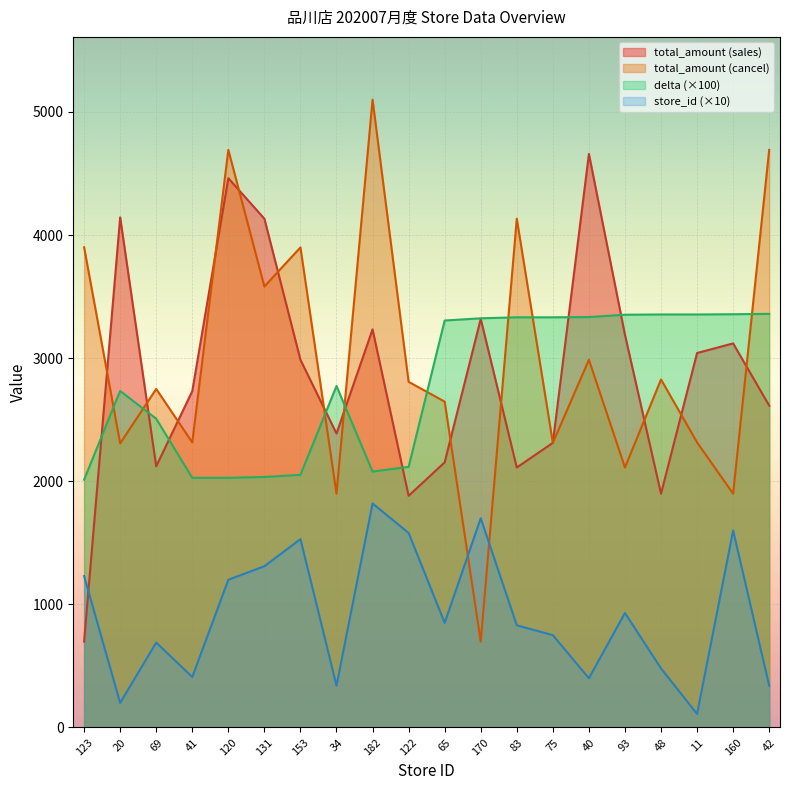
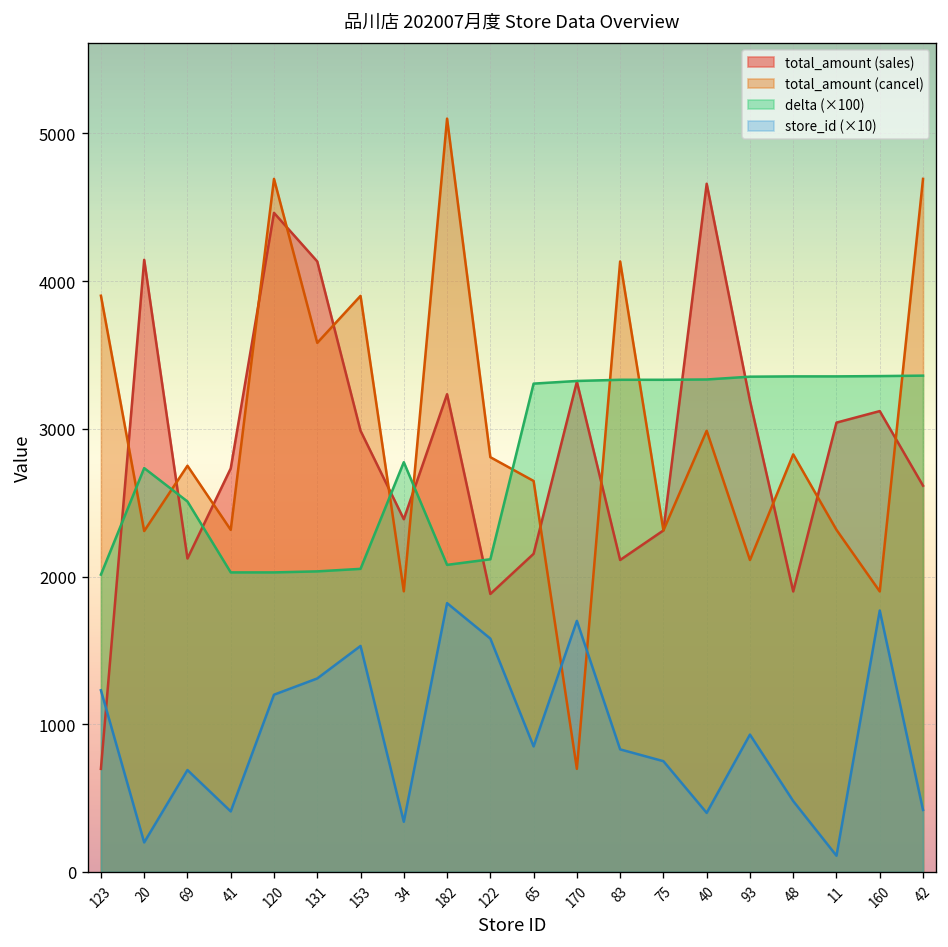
store_id (×10), 160: 1600 -> 1770
store_id (×10), 42: 340 -> 420
